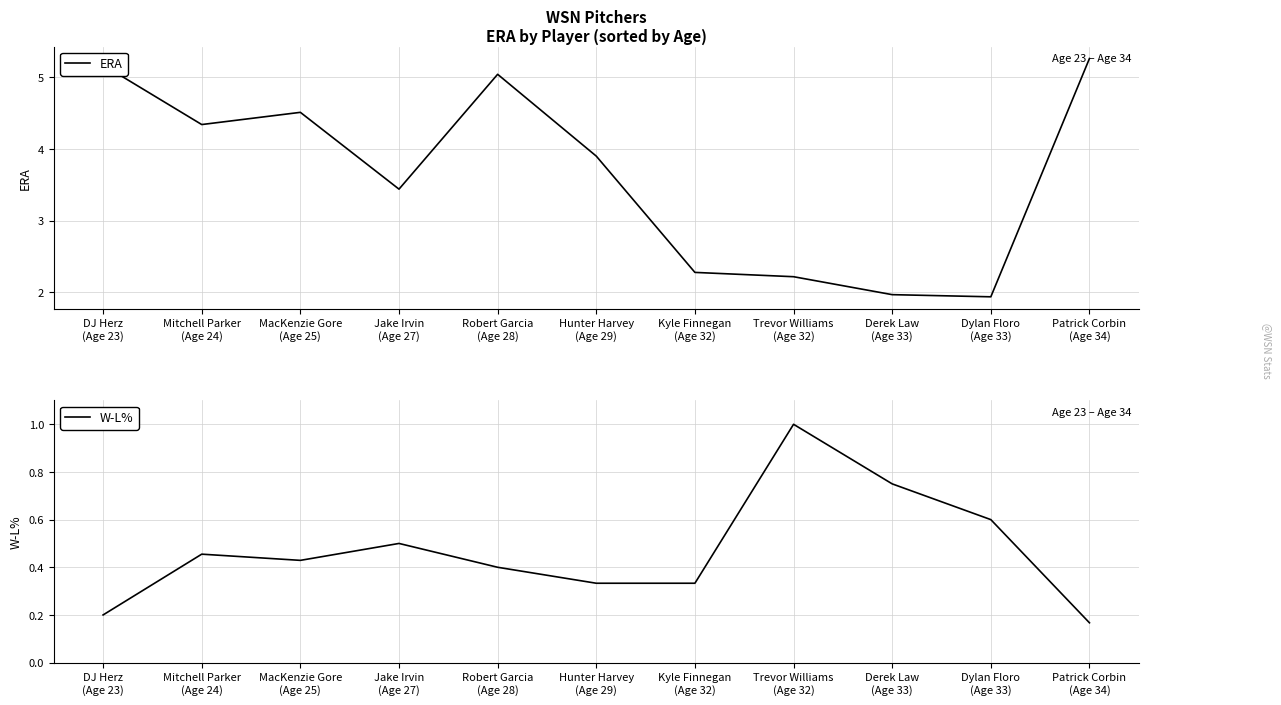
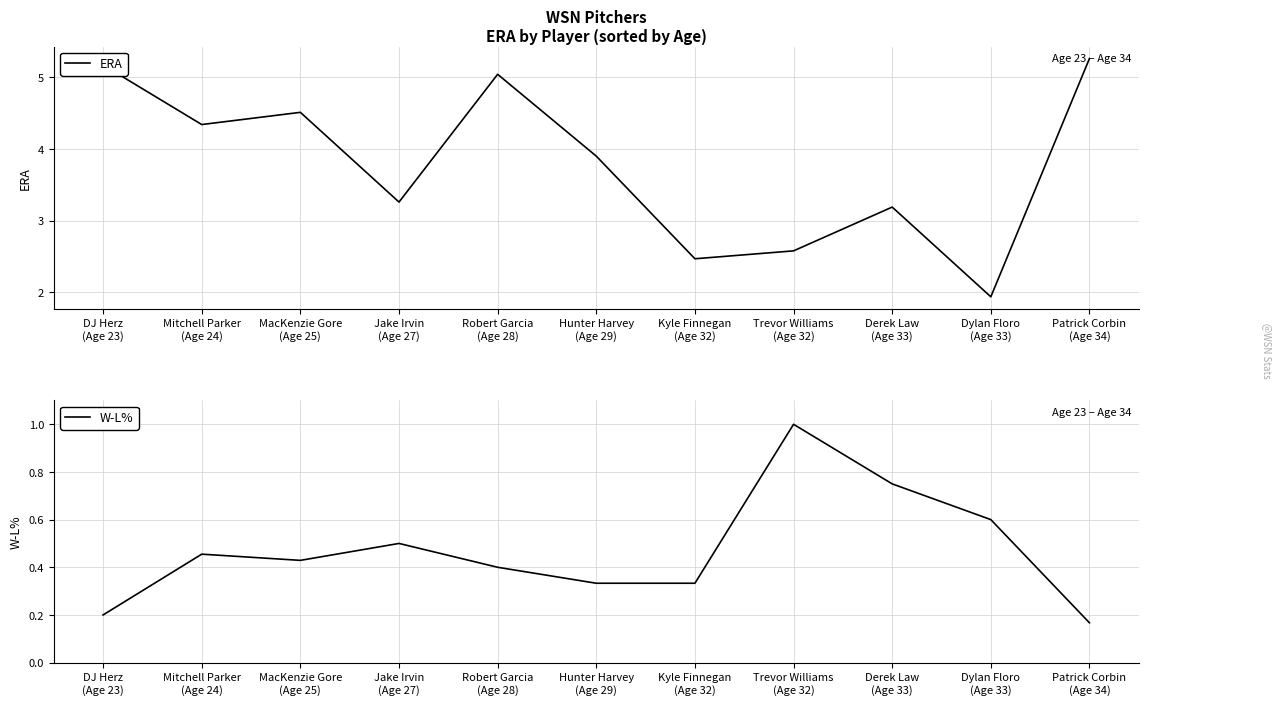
WSN Pitchers ERA by Player (sorted by Age), Jake Irvin (Age 27): 3.4 -> 3.3
WSN Pitchers ERA by Player (sorted by Age), Kyle Finnegan (Age 32): 2.3 -> 2.5
WSN Pitchers ERA by Player (sorted by Age), Trevor Williams (Age 32): 2.2 -> 2.6
WSN Pitchers ERA by Player (sorted by Age), Derek Law (Age 33): 2.0 -> 3.2
